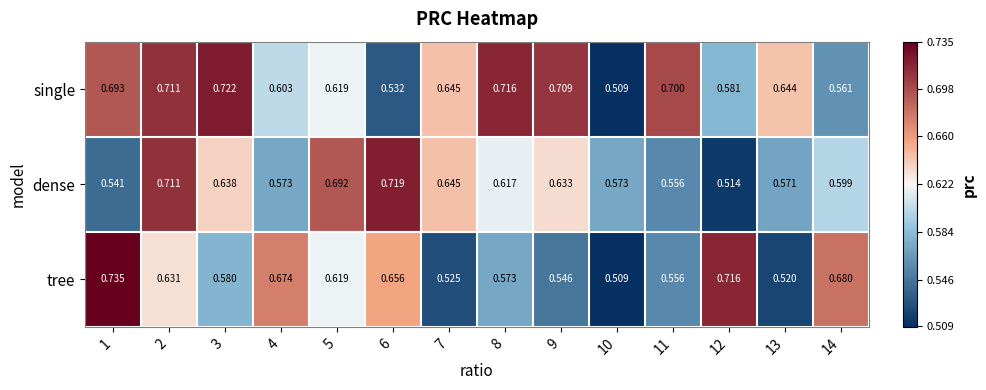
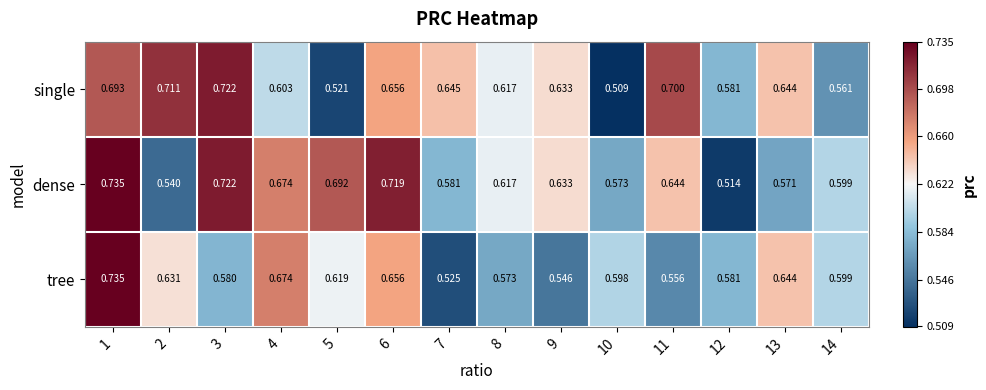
single, 5: 0.619 -> 0.521
single, 6: 0.532 -> 0.656
single, 8: 0.716 -> 0.617
single, 9: 0.709 -> 0.633
dense, 1: 0.541 -> 0.735
dense, 2: 0.711 -> 0.540
dense, 3: 0.638 -> 0.722
dense, 4: 0.573 -> 0.674
dense, 7: 0.645 -> 0.581
dense, 11: 0.556 -> 0.644
tree, 10: 0.509 -> 0.598
tree, 12: 0.716 -> 0.581
tree, 13: 0.520 -> 0.644
tree, 14: 0.680 -> 0.599
